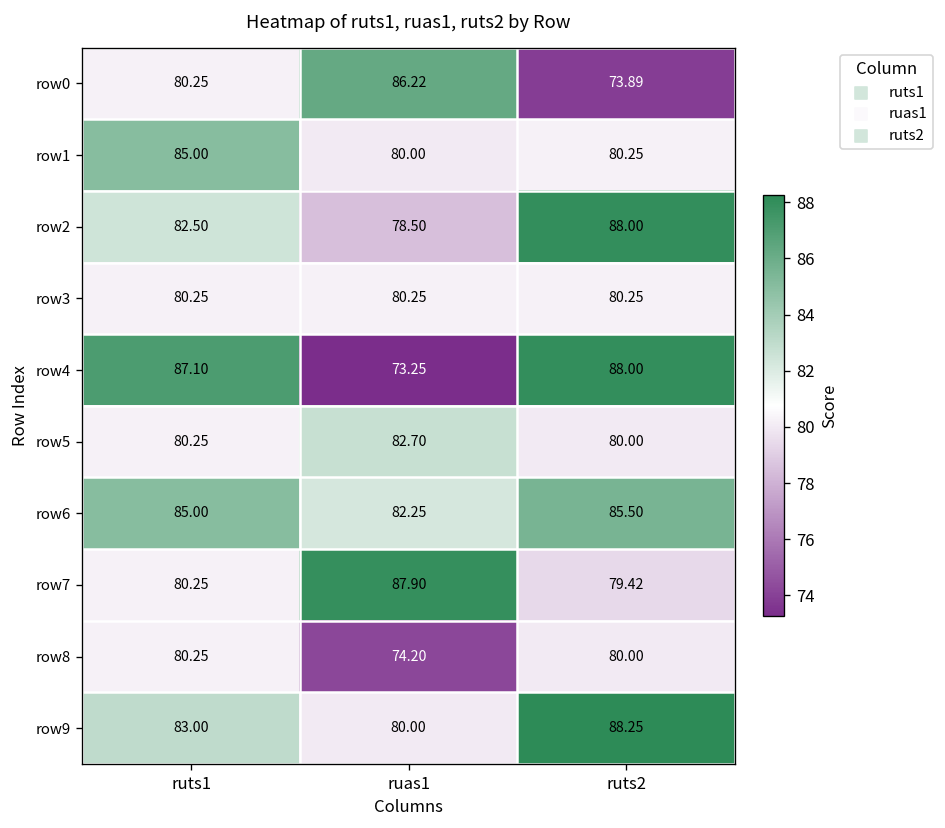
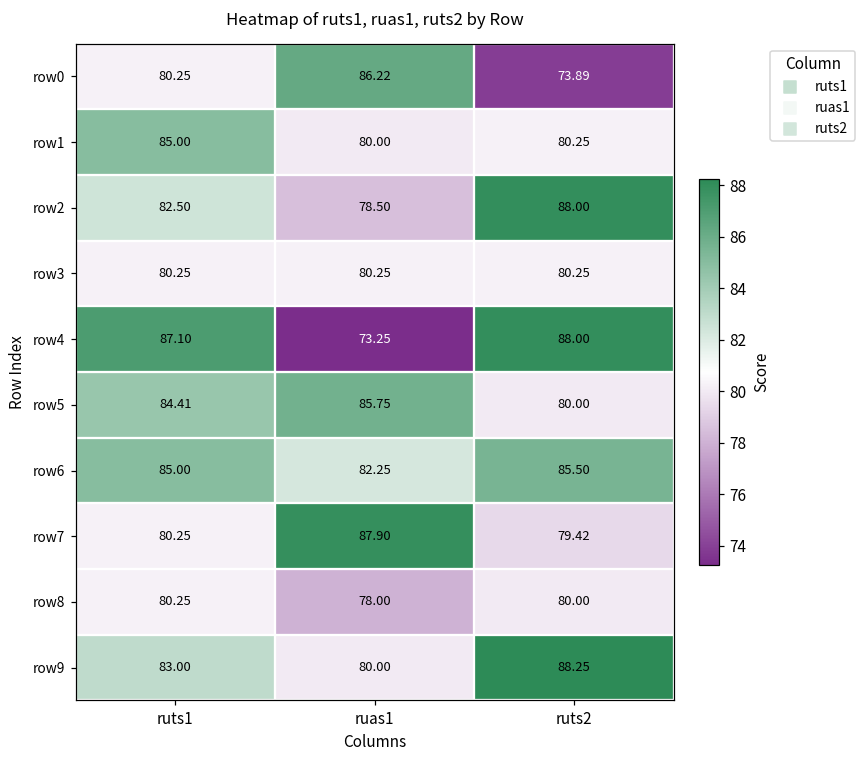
row5, ruts1: 80.25 -> 84.41
row5, ruas1: 82.70 -> 85.75
row8, ruas1: 74.20 -> 78.00
